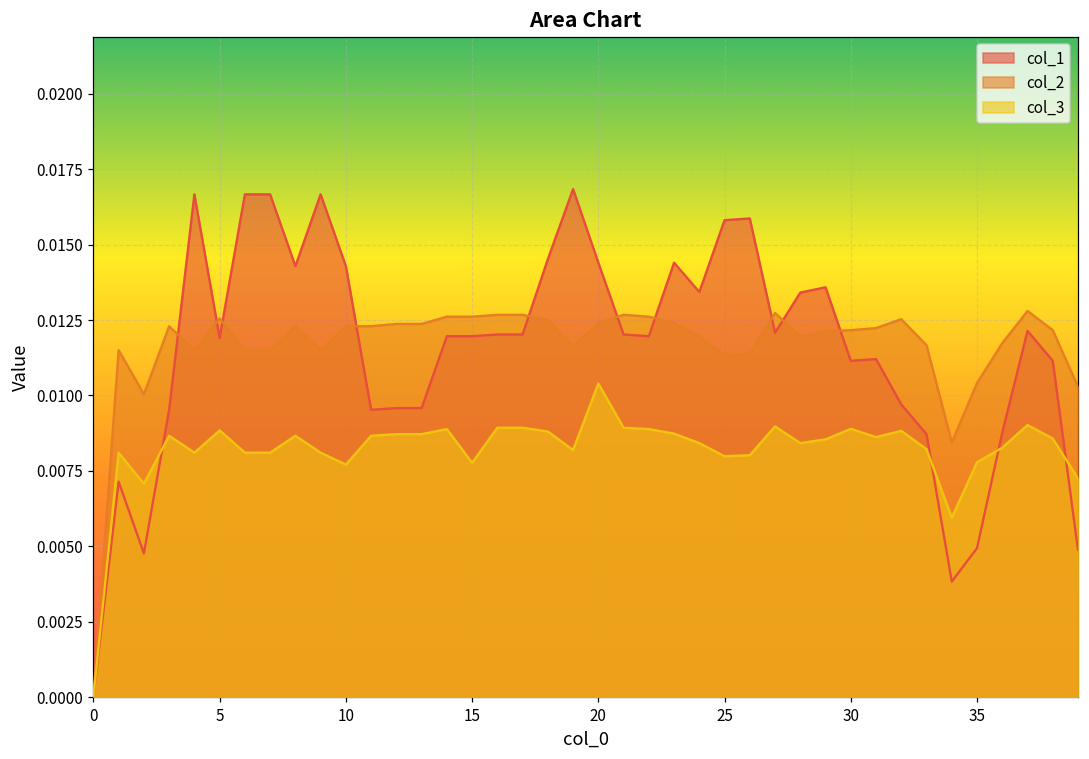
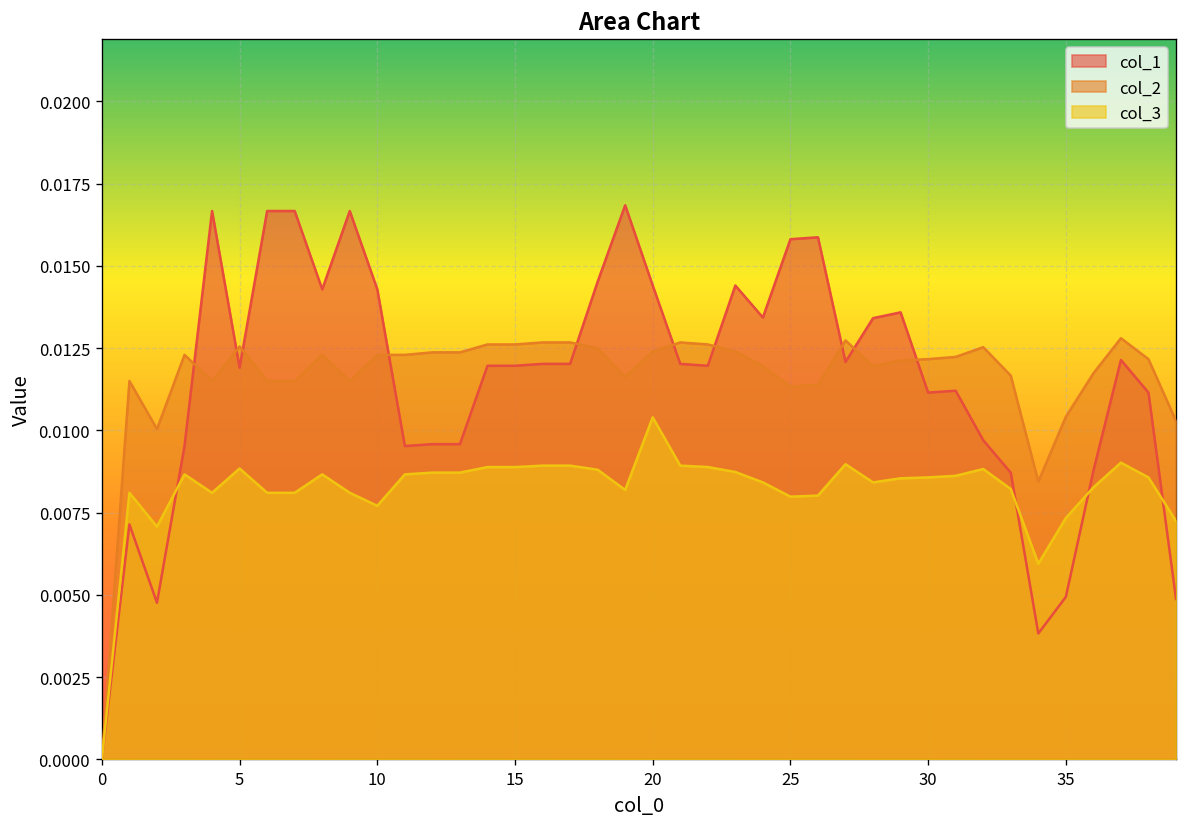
col_3, 15: 0.0078 -> 0.0089
col_3, 30: 0.0089 -> 0.0086
col_3, 35: 0.0078 -> 0.0073
